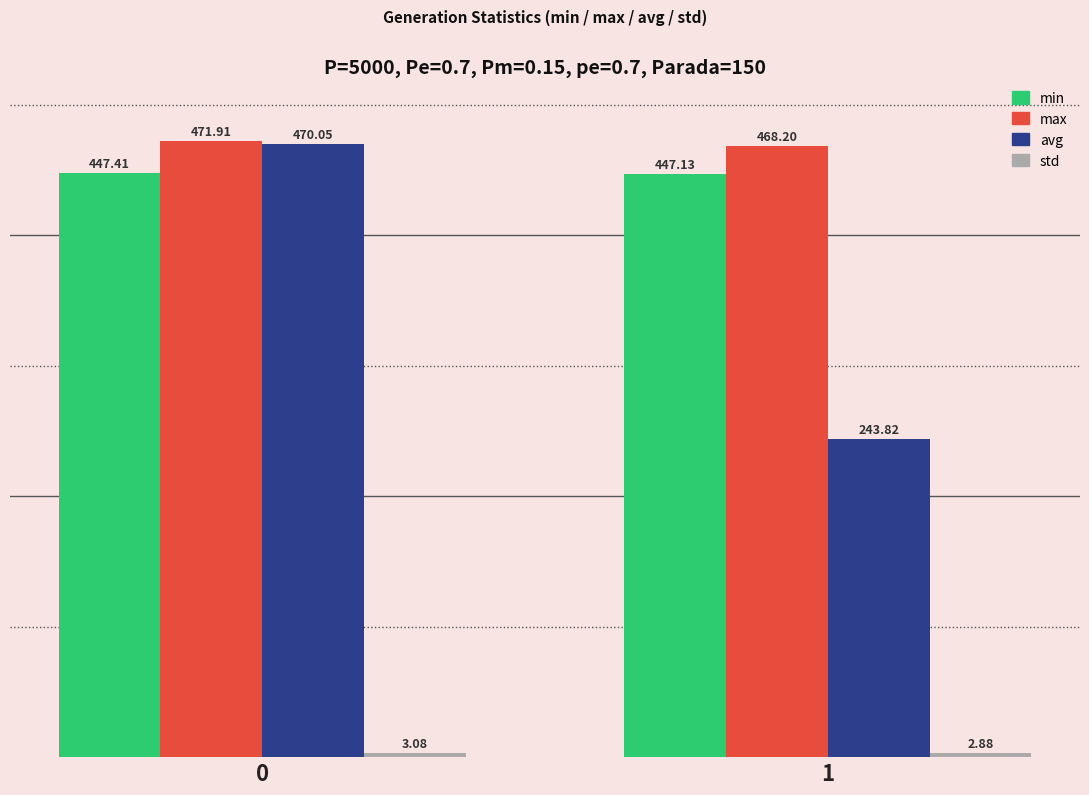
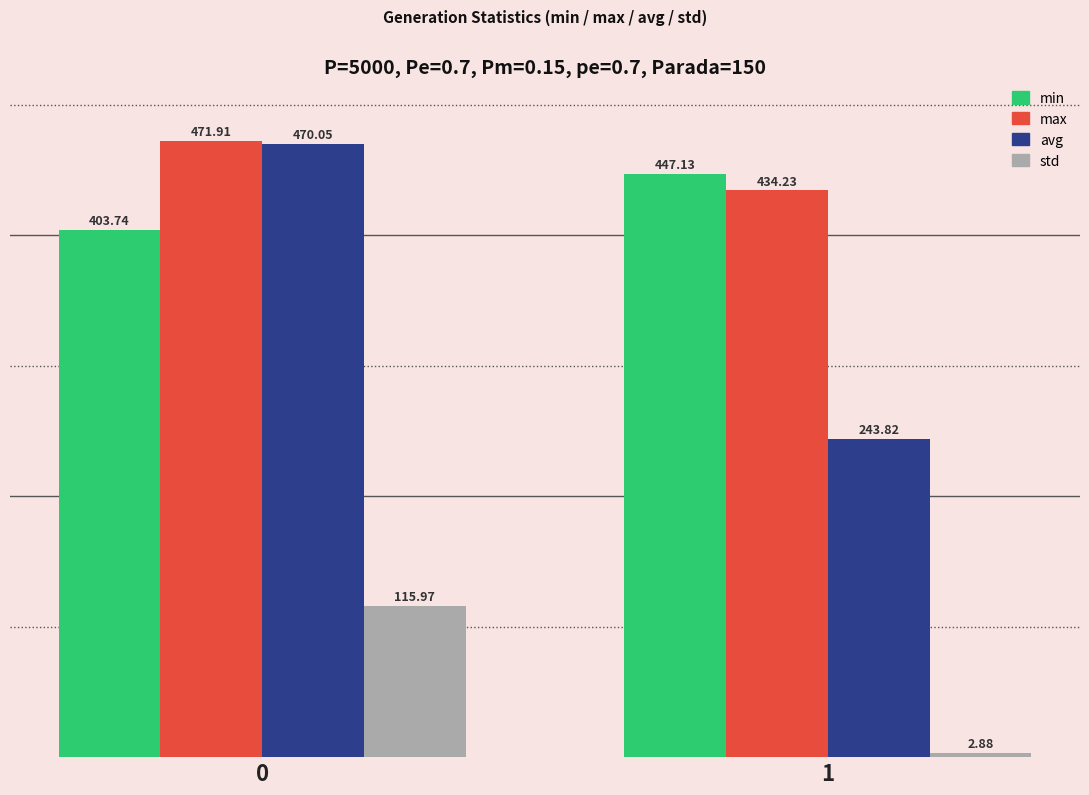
min, 0: 447.41 -> 403.74
std, 0: 3.08 -> 115.97
max, 1: 468.20 -> 434.23
